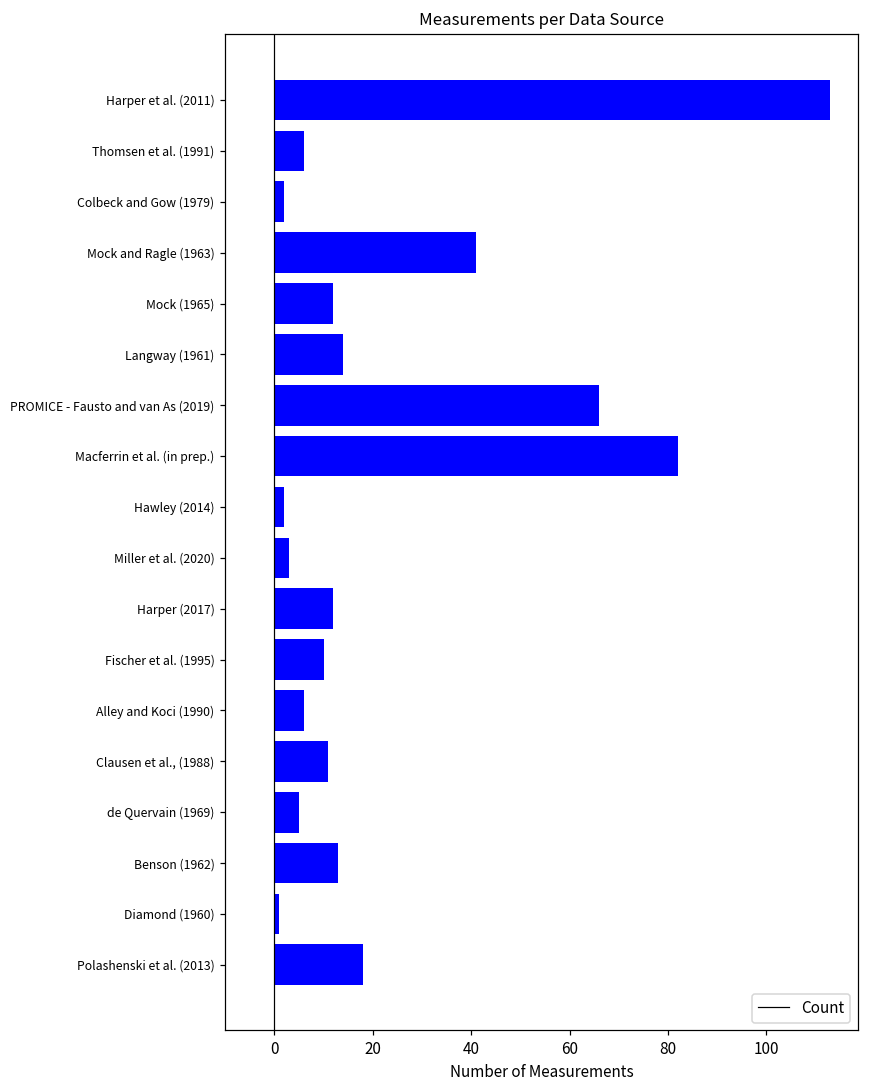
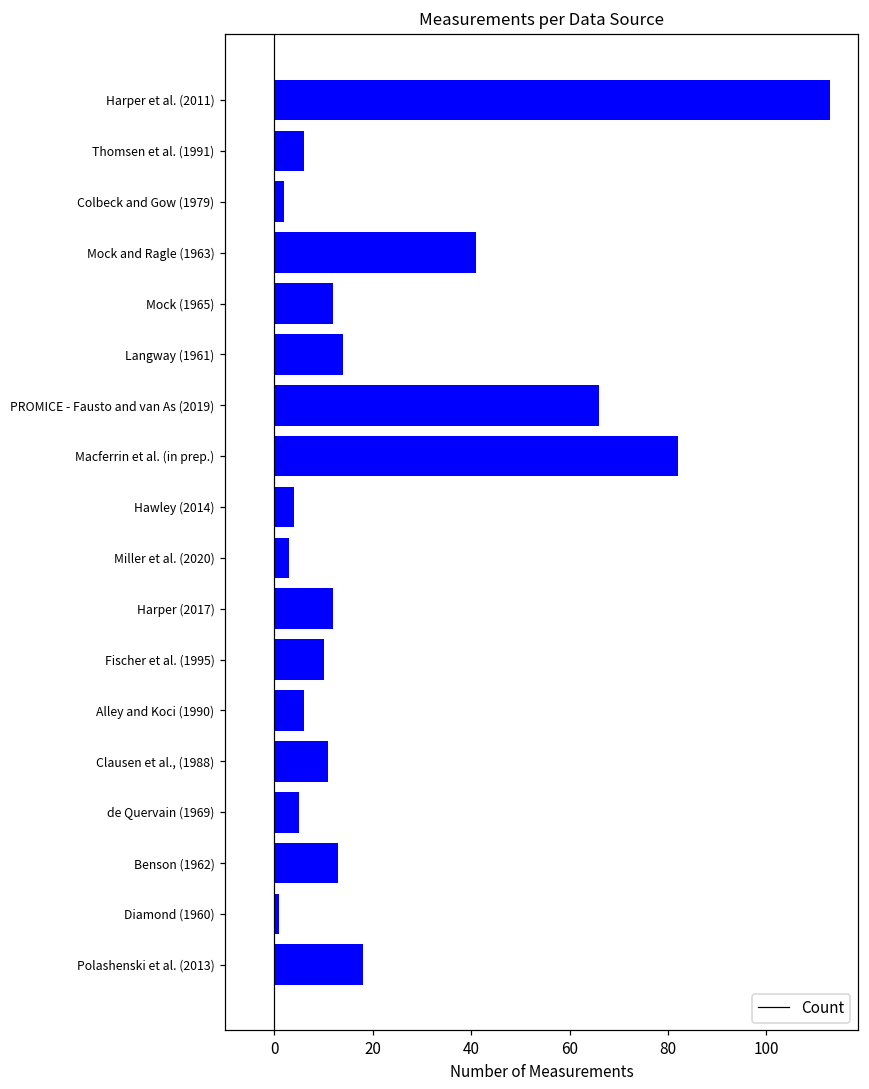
Hawley (2014): 2 -> 4
